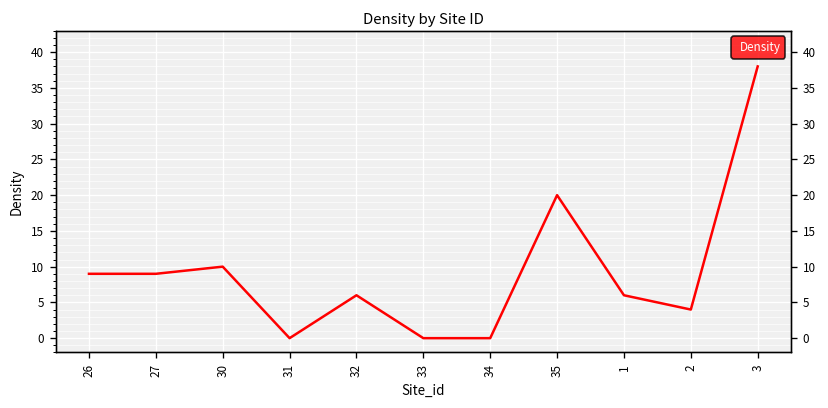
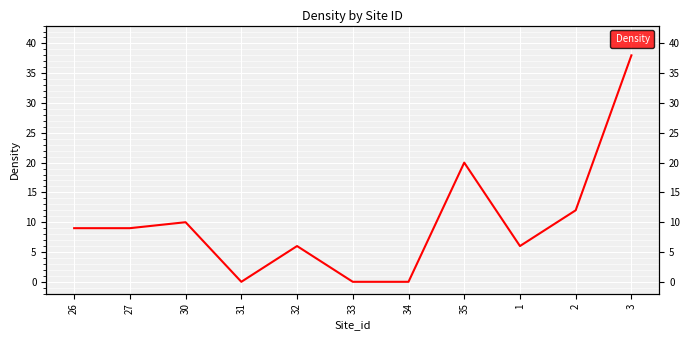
2: 4 -> 12
